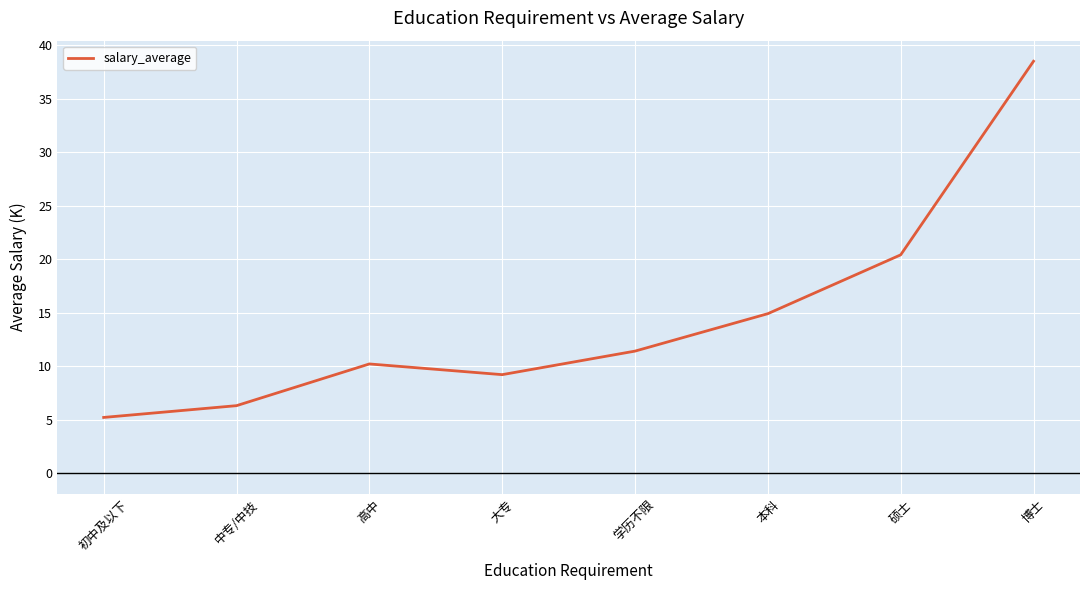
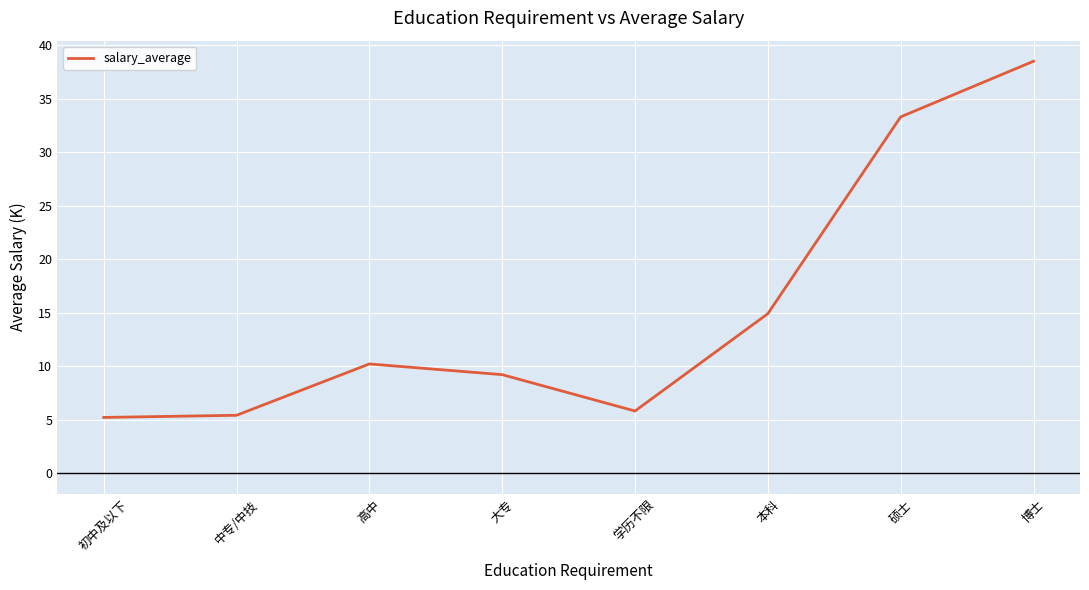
中专/中技: 6.3 -> 5.4
学历不限: 11.4 -> 5.8
硕士: 20.4 -> 33.3
